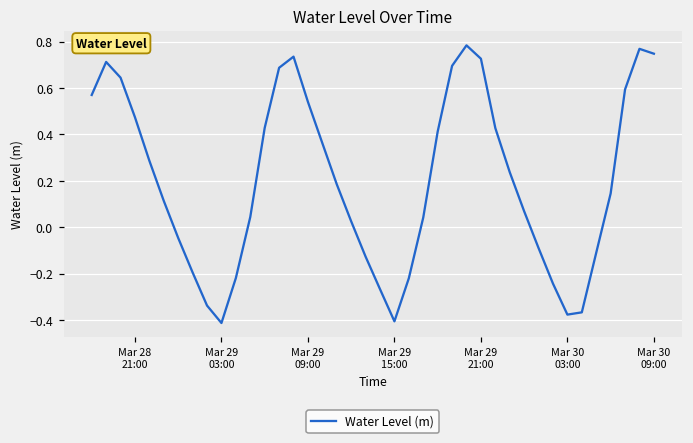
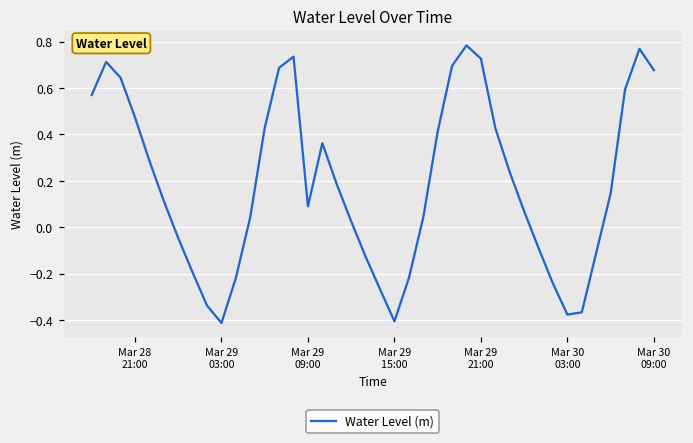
Mar 29 09:00: 0.54 -> 0.09
Mar 30 09:00: 0.75 -> 0.68
